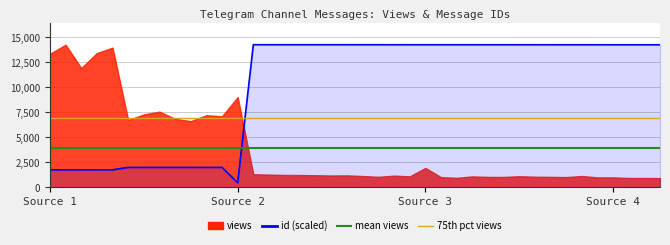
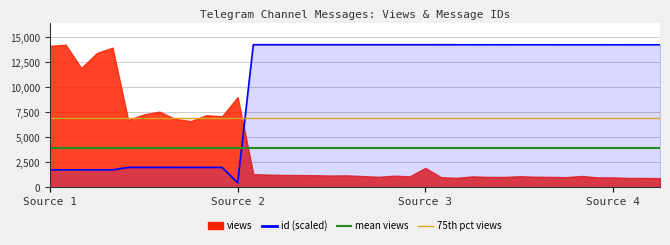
views, Source 1: 13,000 -> 14,000
